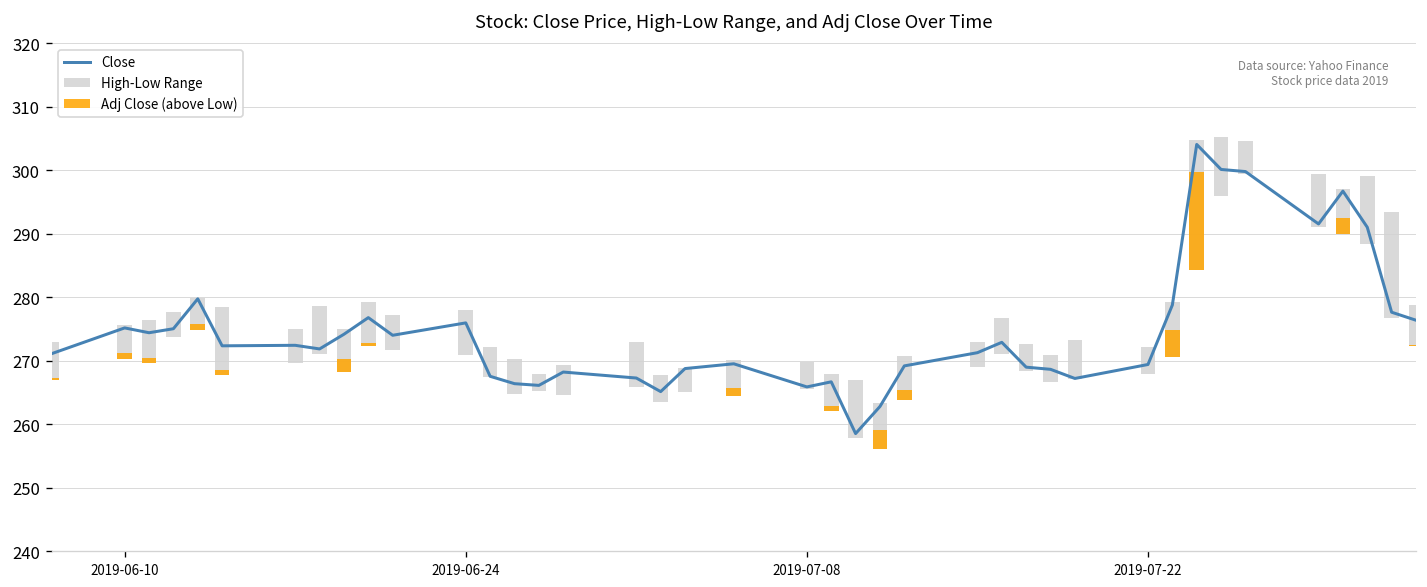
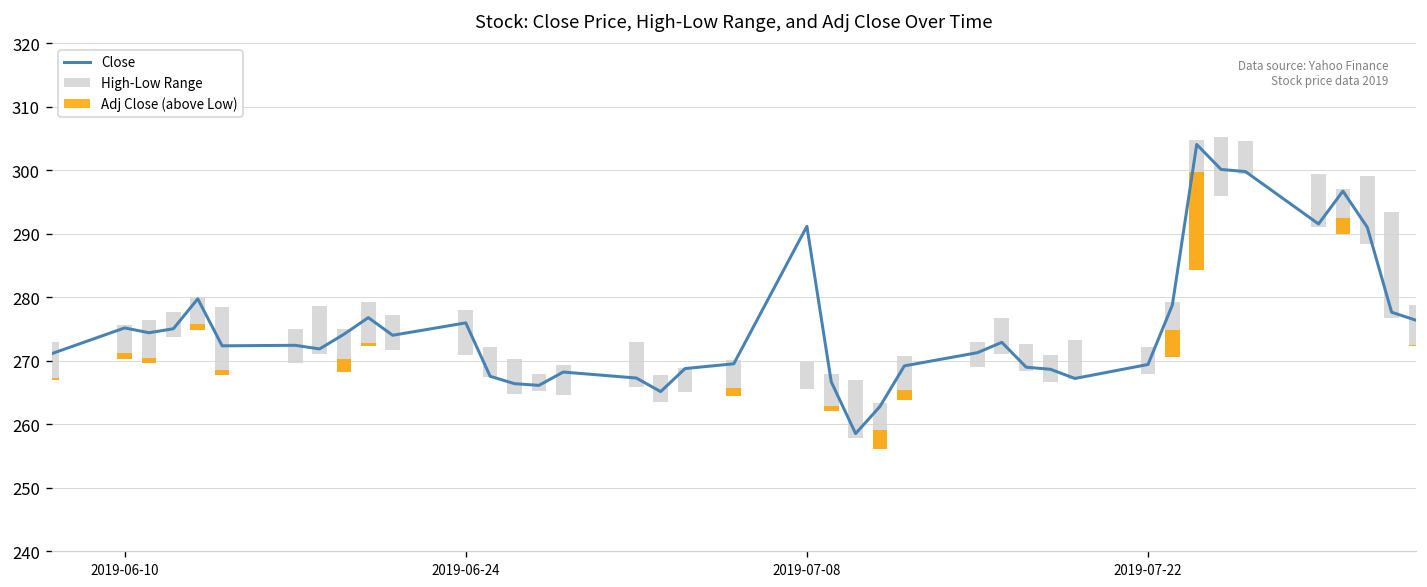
Close, 2019-07-08: 266 -> 291
